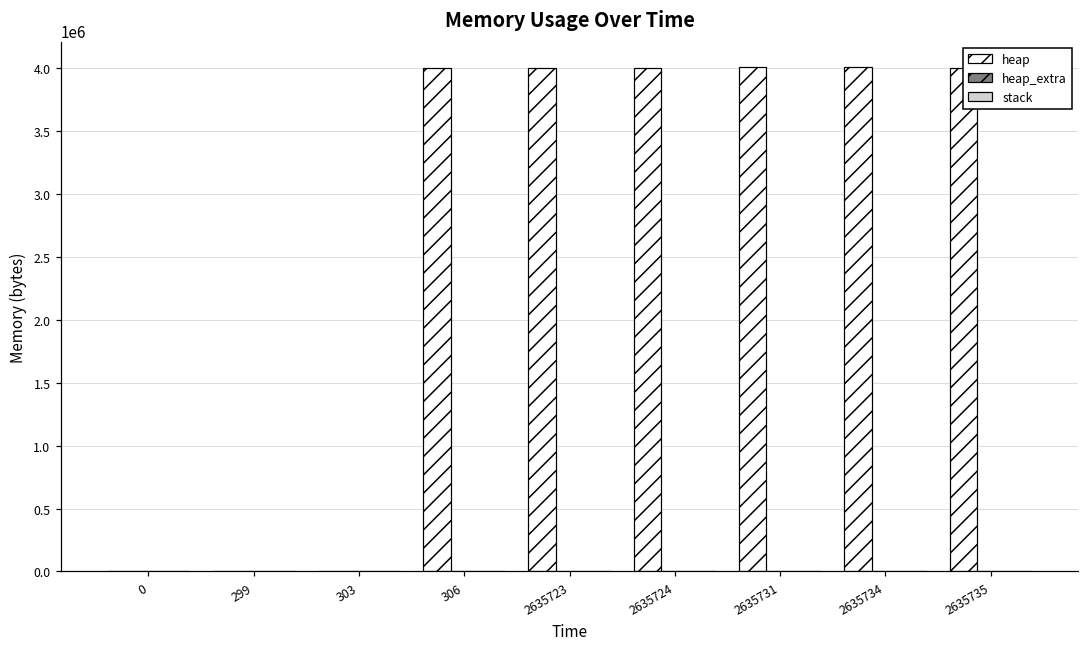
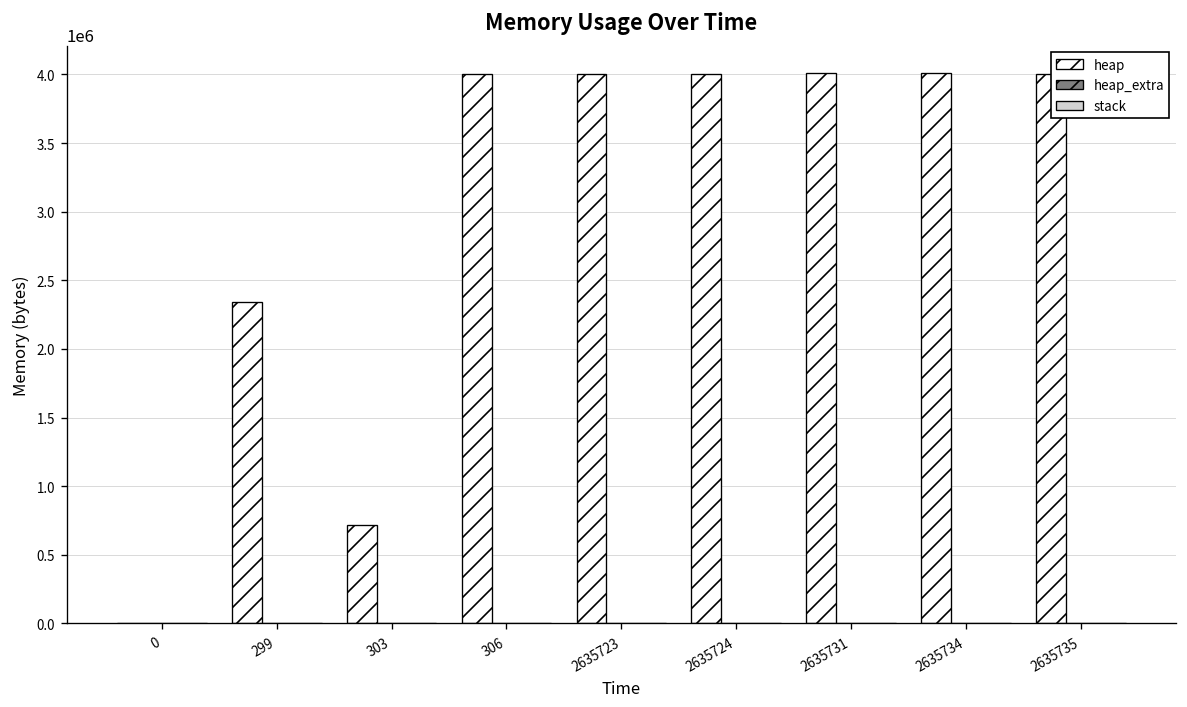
heap, 299: 0 -> 2340000
heap, 303: 0 -> 720000
